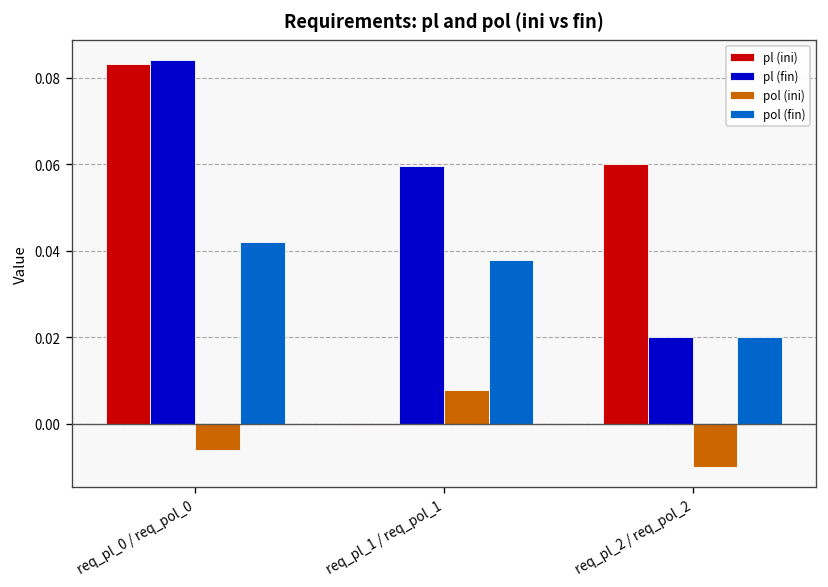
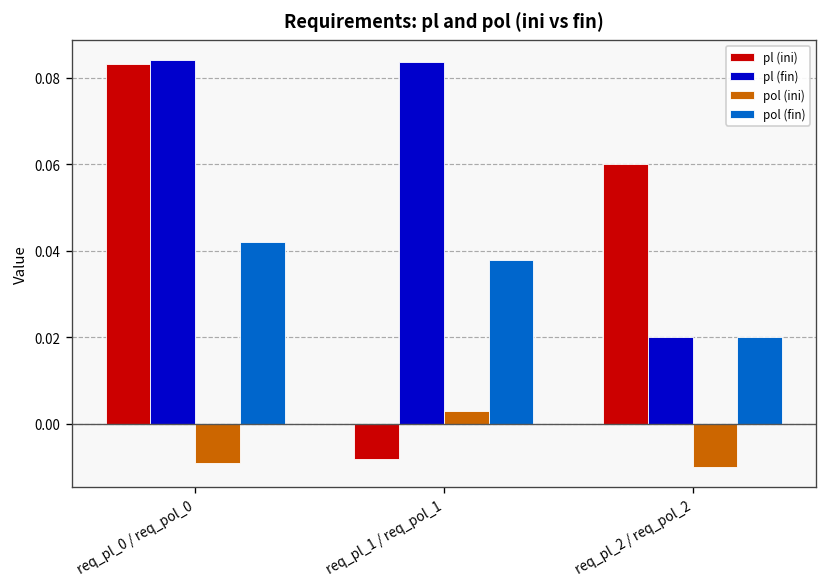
pol (ini), req_pl_0 / req_pol_0: -0.006 -> -0.009
pl (ini), req_pl_1 / req_pol_1: 0.000 -> -0.008
pl (fin), req_pl_1 / req_pol_1: 0.060 -> 0.084
pol (ini), req_pl_1 / req_pol_1: 0.008 -> 0.003
